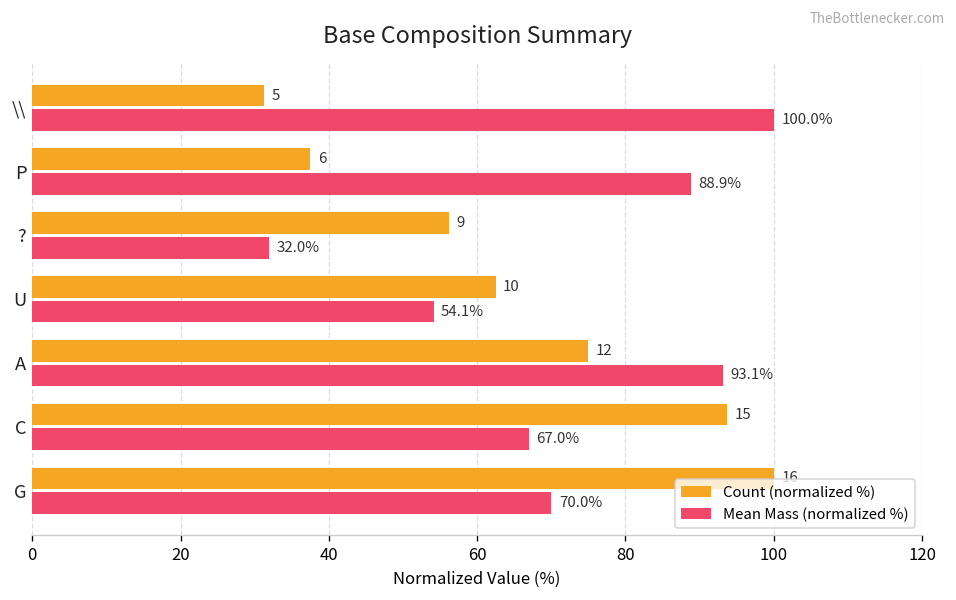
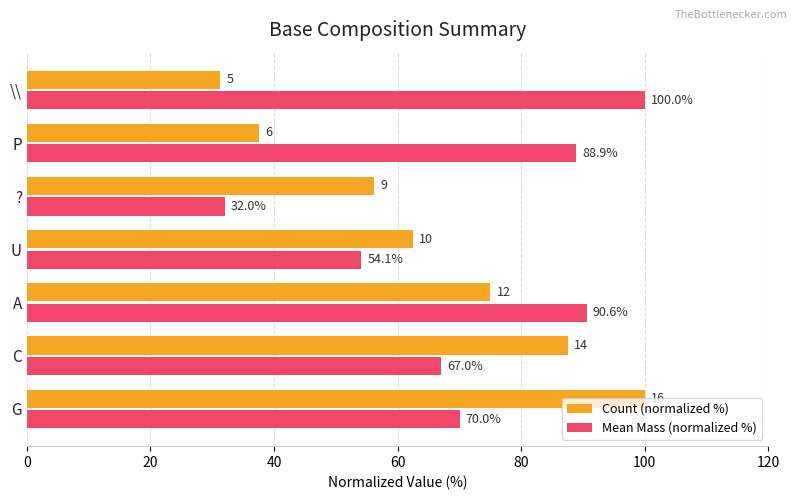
Mean Mass (normalized %), A: 93.1% -> 90.6%
Count (normalized %), C: 15 -> 14
